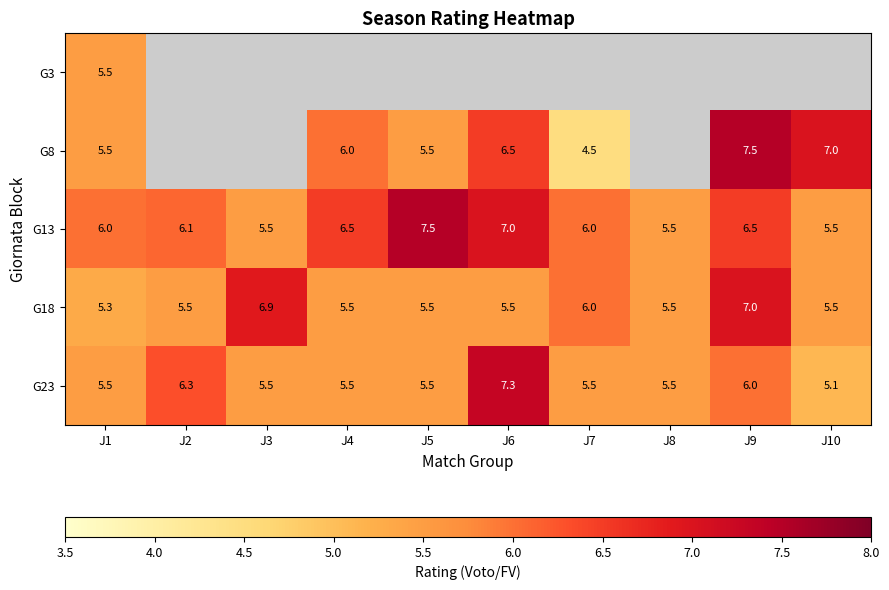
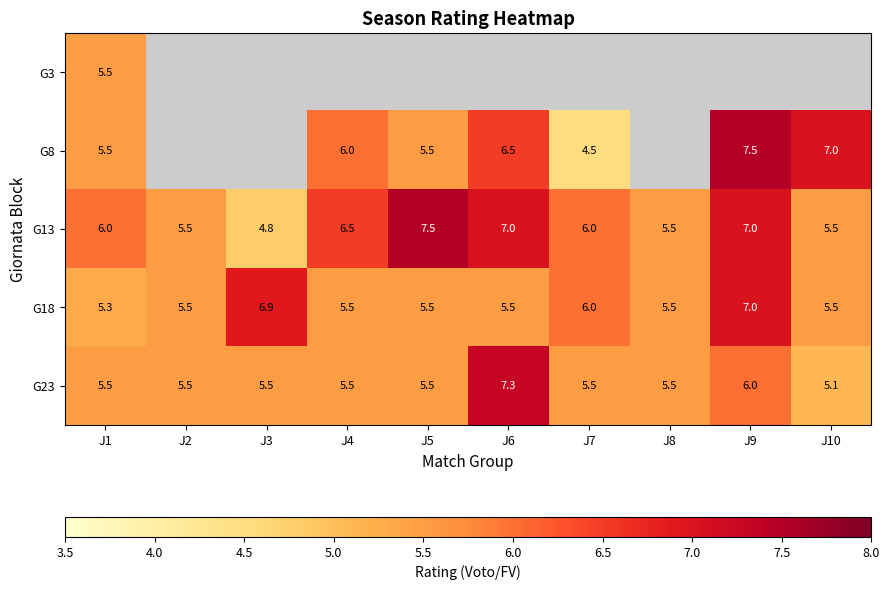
G13, J2: 6.1 -> 5.5
G13, J3: 5.5 -> 4.8
G13, J9: 6.5 -> 7.0
G23, J2: 6.3 -> 5.5
